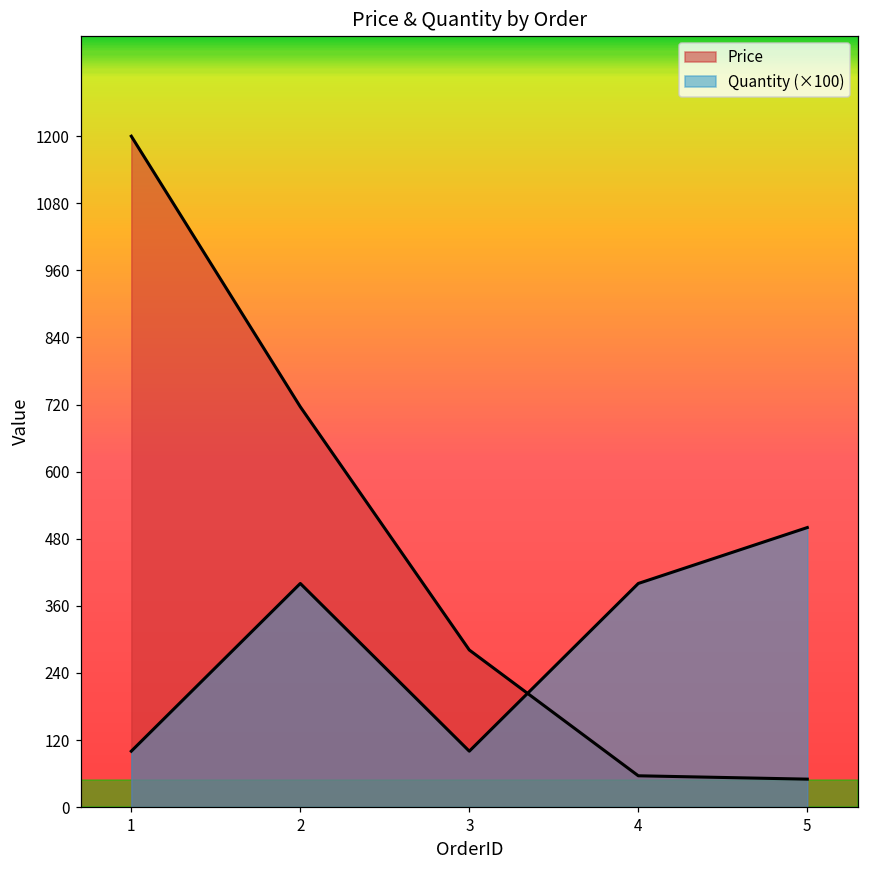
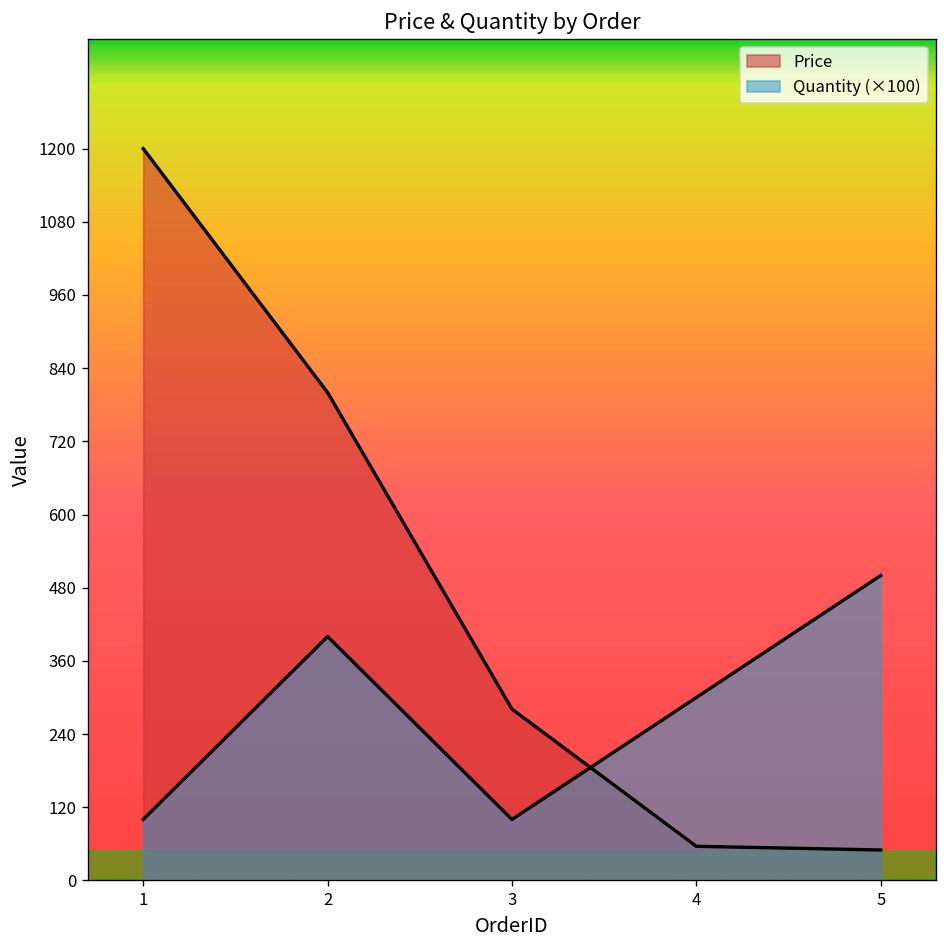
Price, 2: 720 -> 800
Quantity (×100), 4: 400 -> 300
